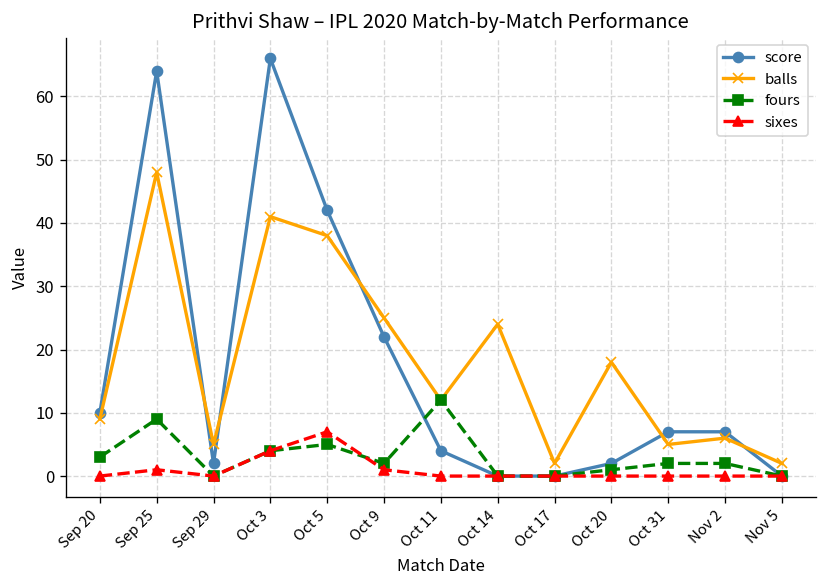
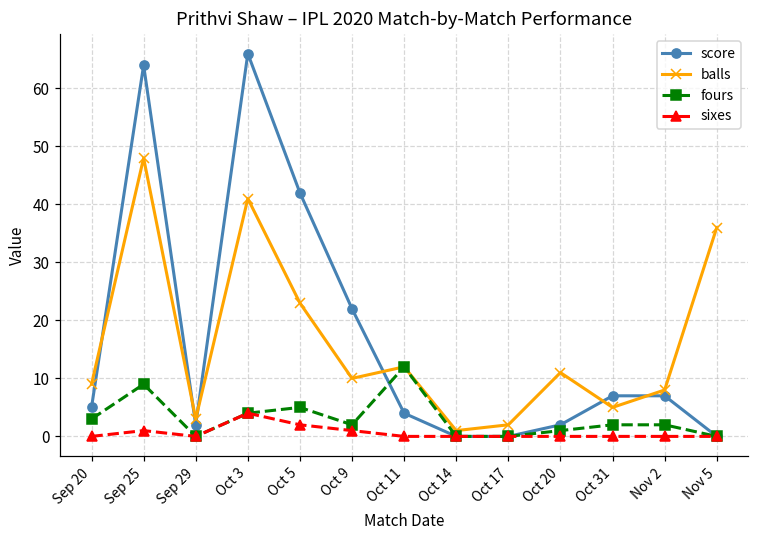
score, Sep 20: 10 -> 5
balls, Sep 29: 5 -> 3
balls, Oct 5: 38 -> 23
sixes, Oct 5: 7 -> 2
balls, Oct 9: 25 -> 10
balls, Oct 14: 24 -> 1
balls, Oct 20: 18 -> 11
balls, Nov 2: 6 -> 8
balls, Nov 5: 2 -> 36
